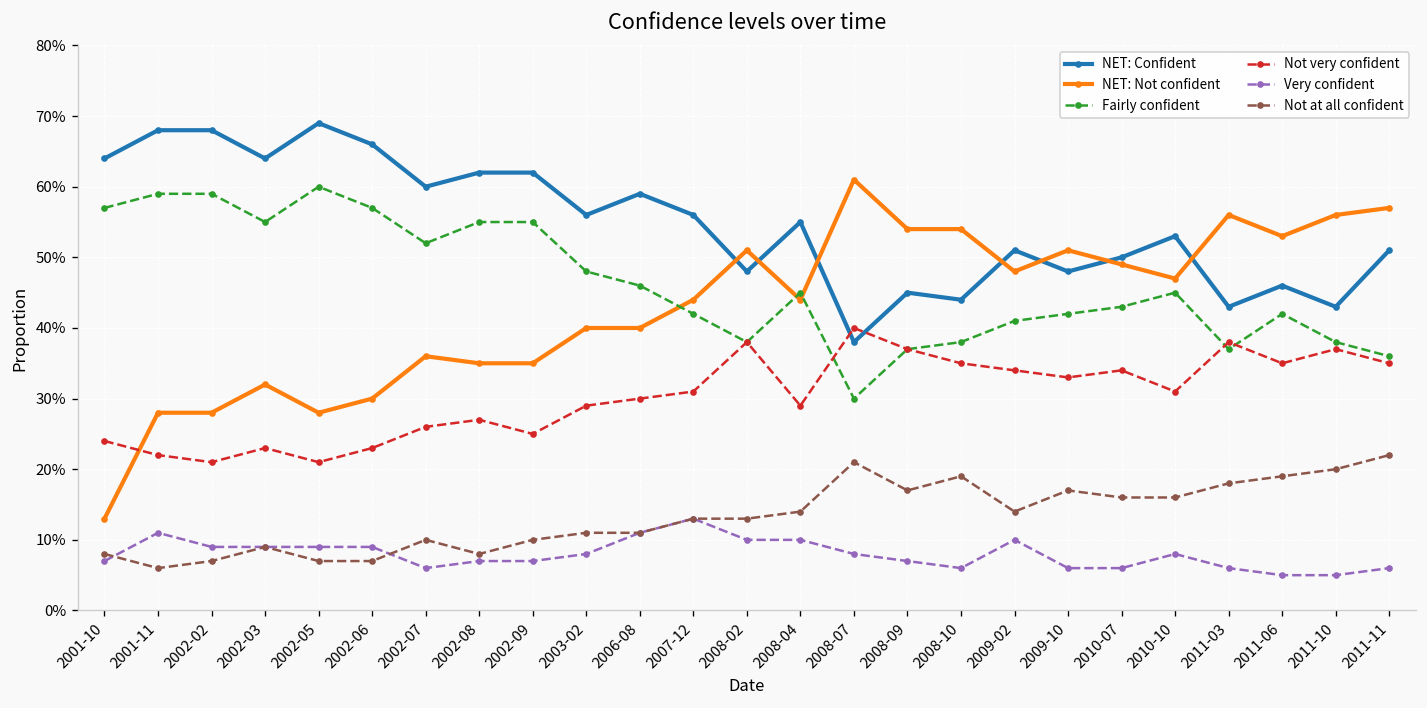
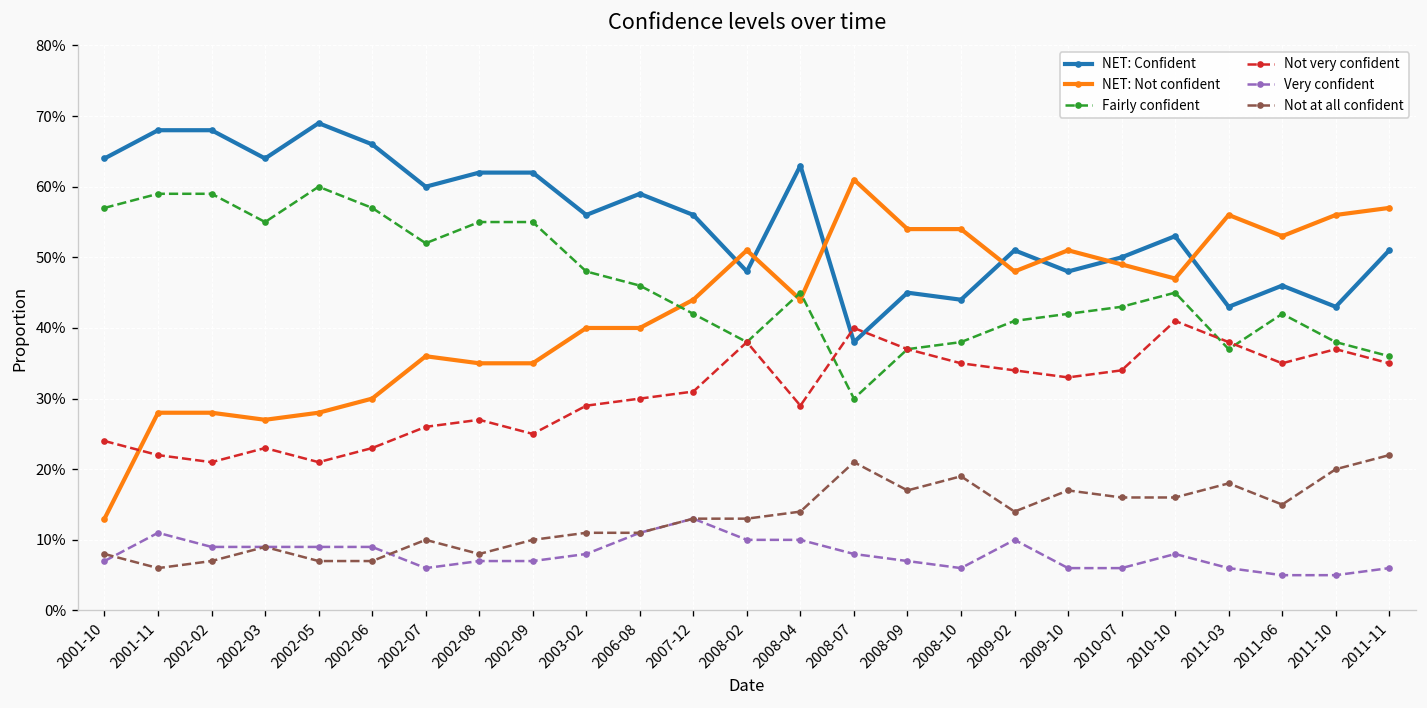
NET: Not confident, 2002-03: 32% -> 27%
NET: Confident, 2008-04: 55% -> 63%
Not very confident, 2010-10: 31% -> 41%
Not at all confident, 2011-06: 19% -> 15%
